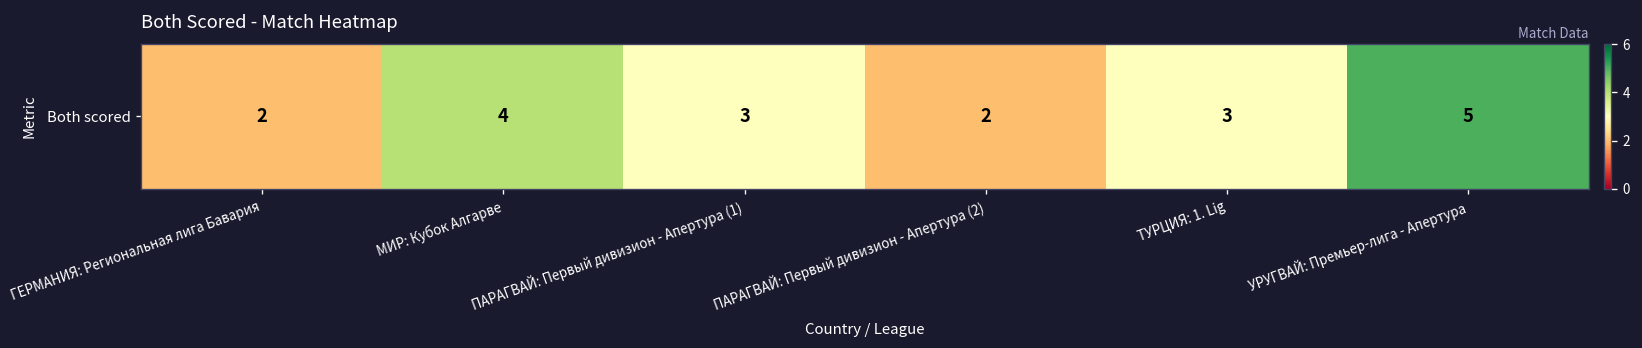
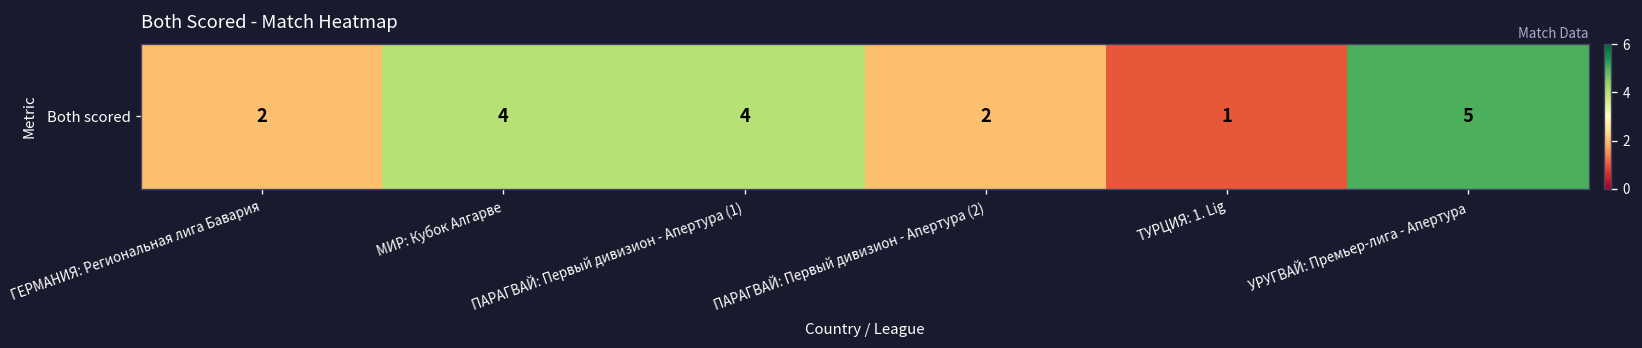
Both scored, ПАРАГВАЙ: Первый дивизион - Апертура (1): 3 -> 4
Both scored, ТУРЦИЯ: 1. Lig: 3 -> 1
